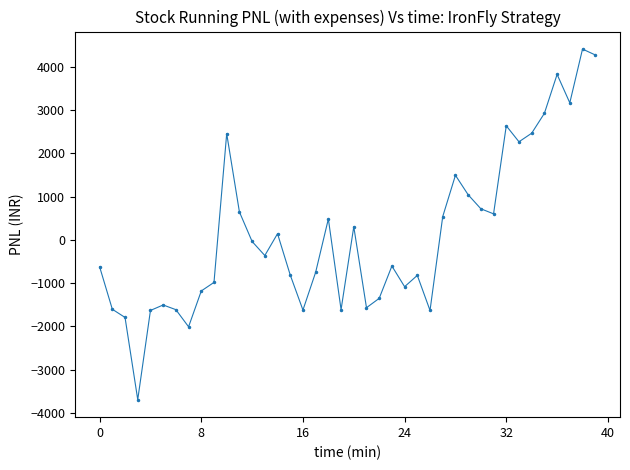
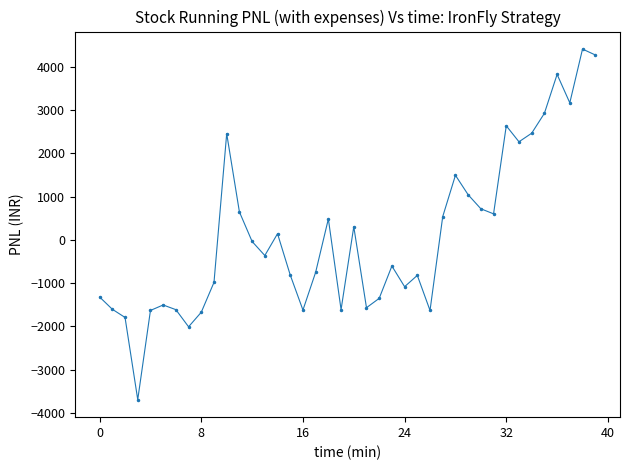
0: -600 -> -1300
8: -1200 -> -1700
